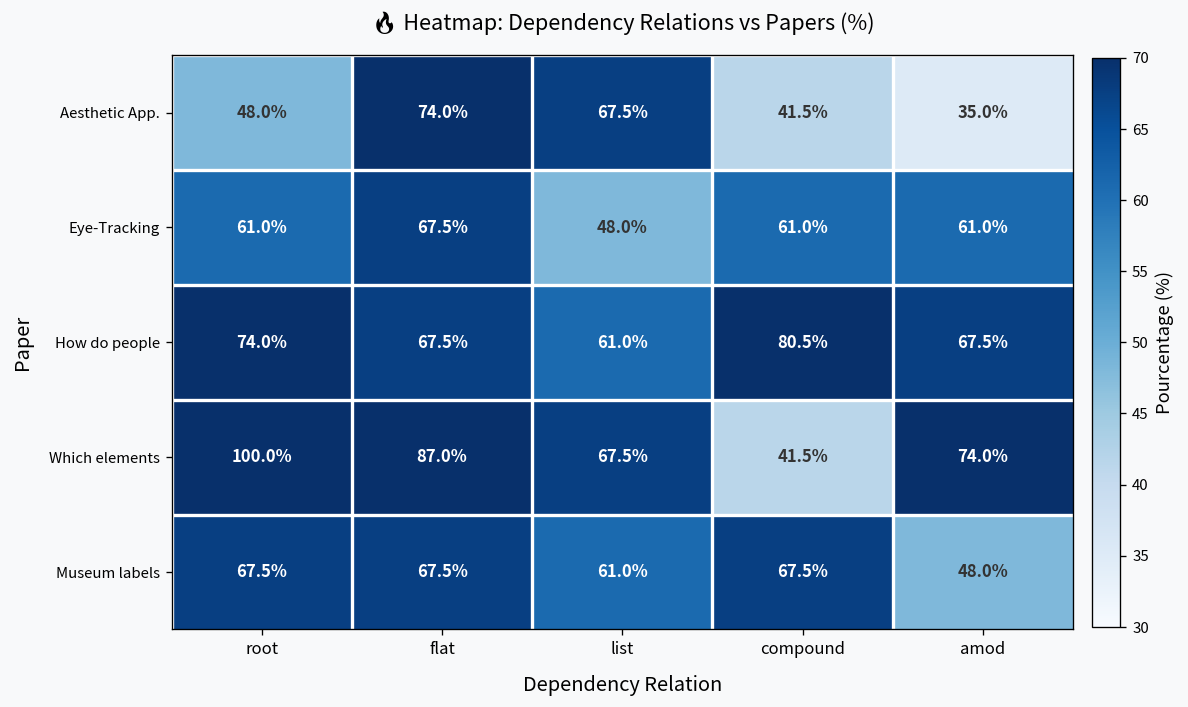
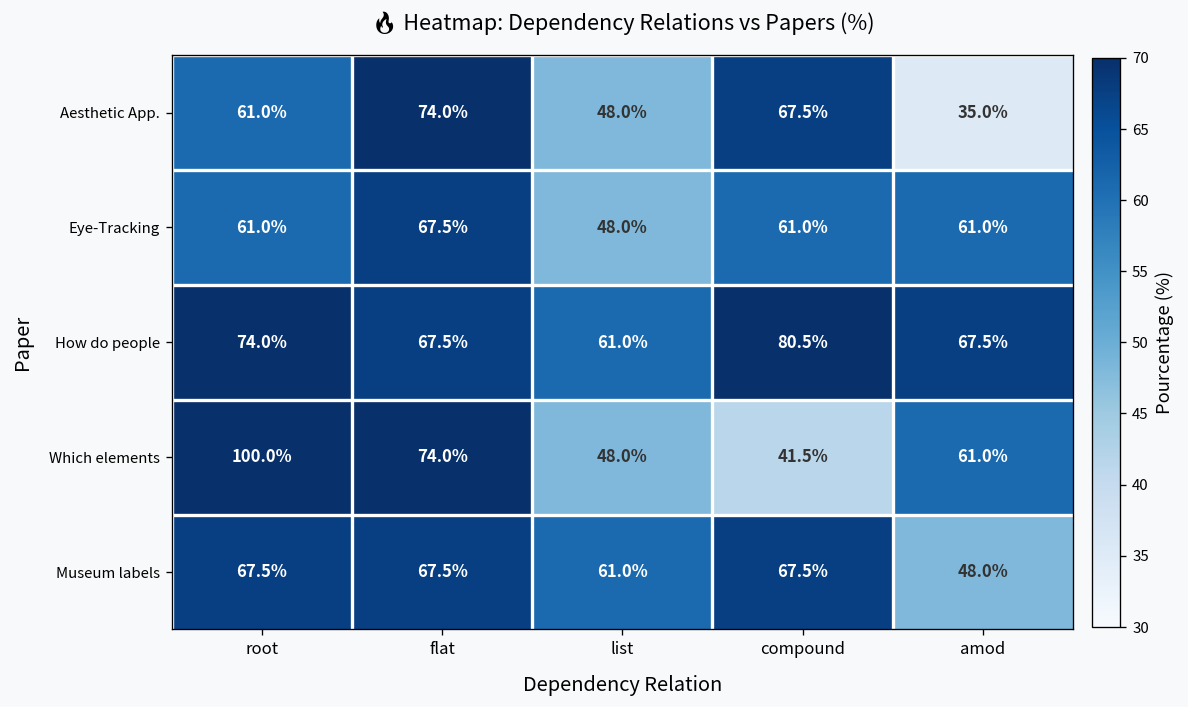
Aesthetic App., root: 48.0% -> 61.0%
Aesthetic App., list: 67.5% -> 48.0%
Aesthetic App., compound: 41.5% -> 67.5%
Which elements, flat: 87.0% -> 74.0%
Which elements, list: 67.5% -> 48.0%
Which elements, amod: 74.0% -> 61.0%
